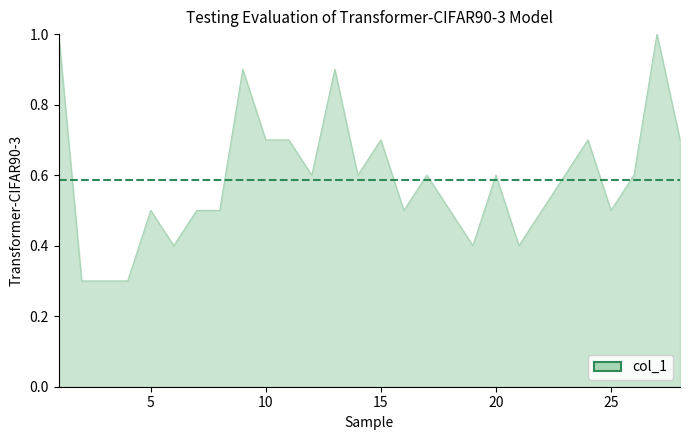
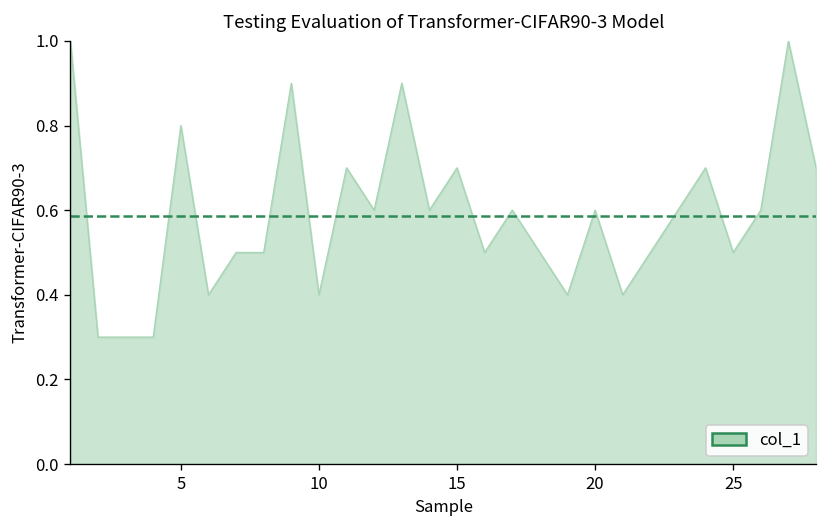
5: 0.5 -> 0.8
10: 0.7 -> 0.4
